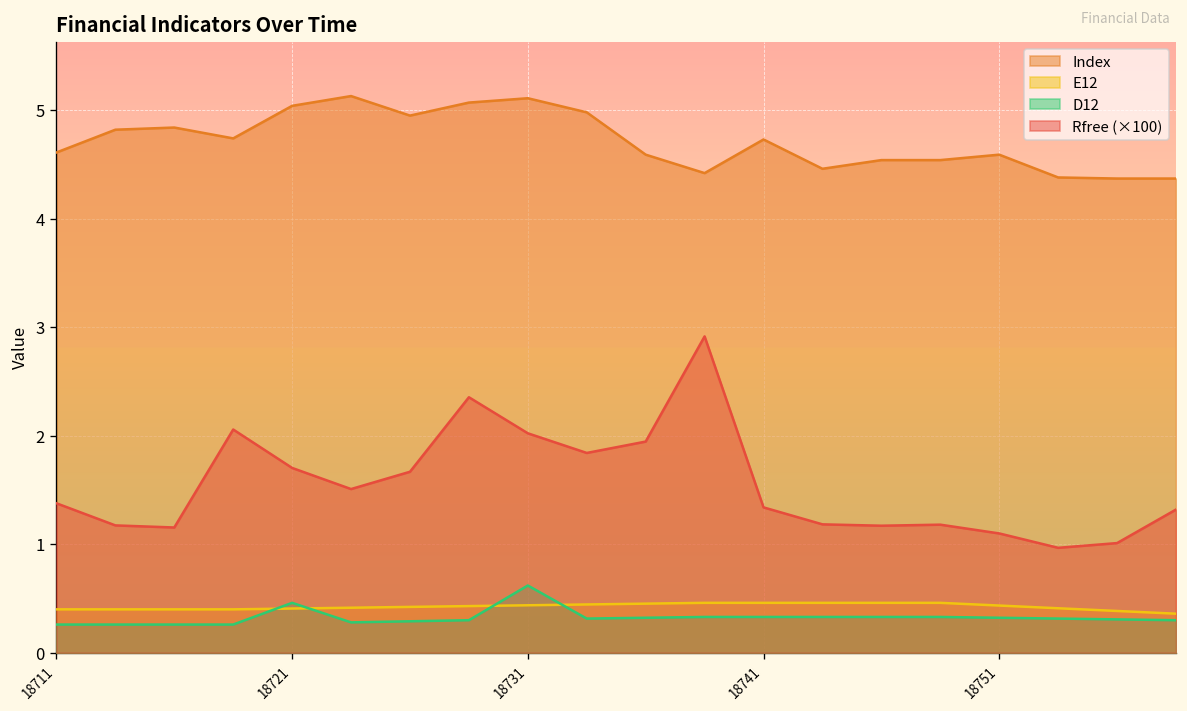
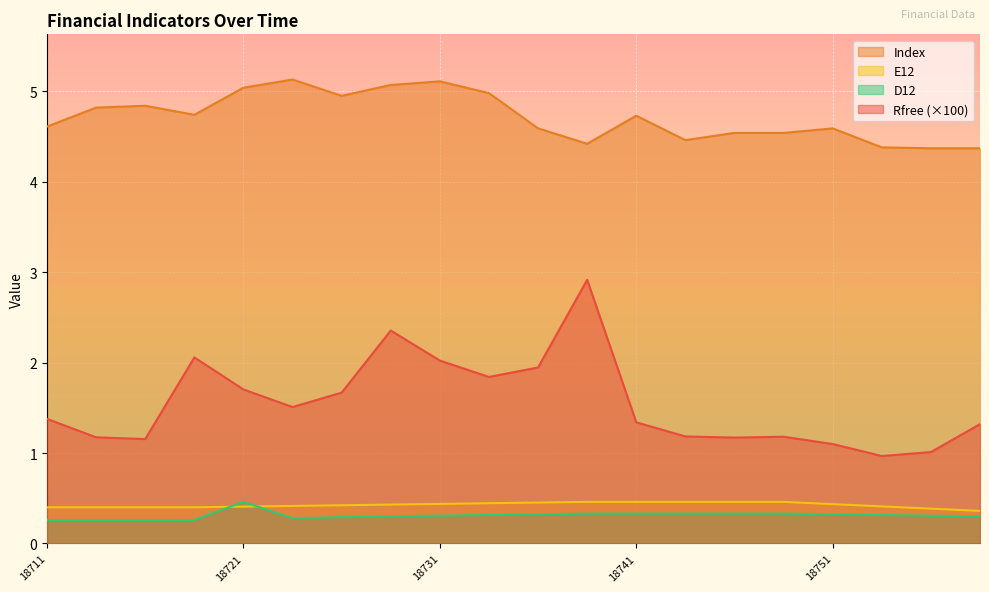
D12, 18731: 0.6 -> 0.3
